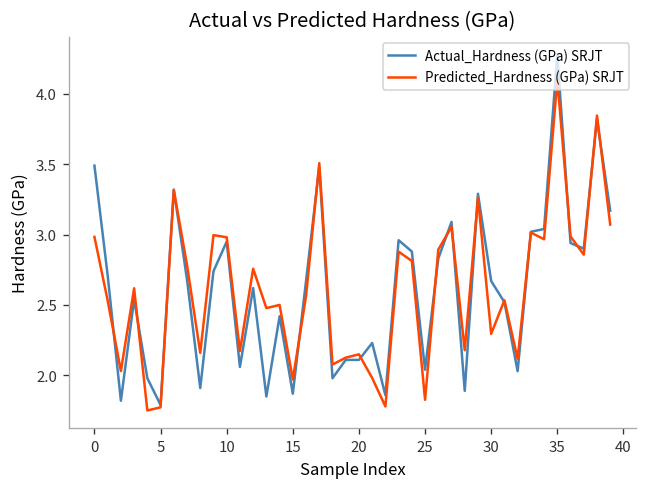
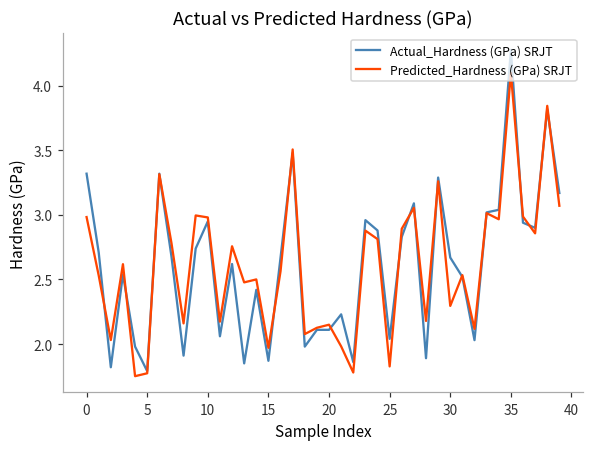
Actual_Hardness (GPa) SRJT, 0: 3.49 -> 3.32
